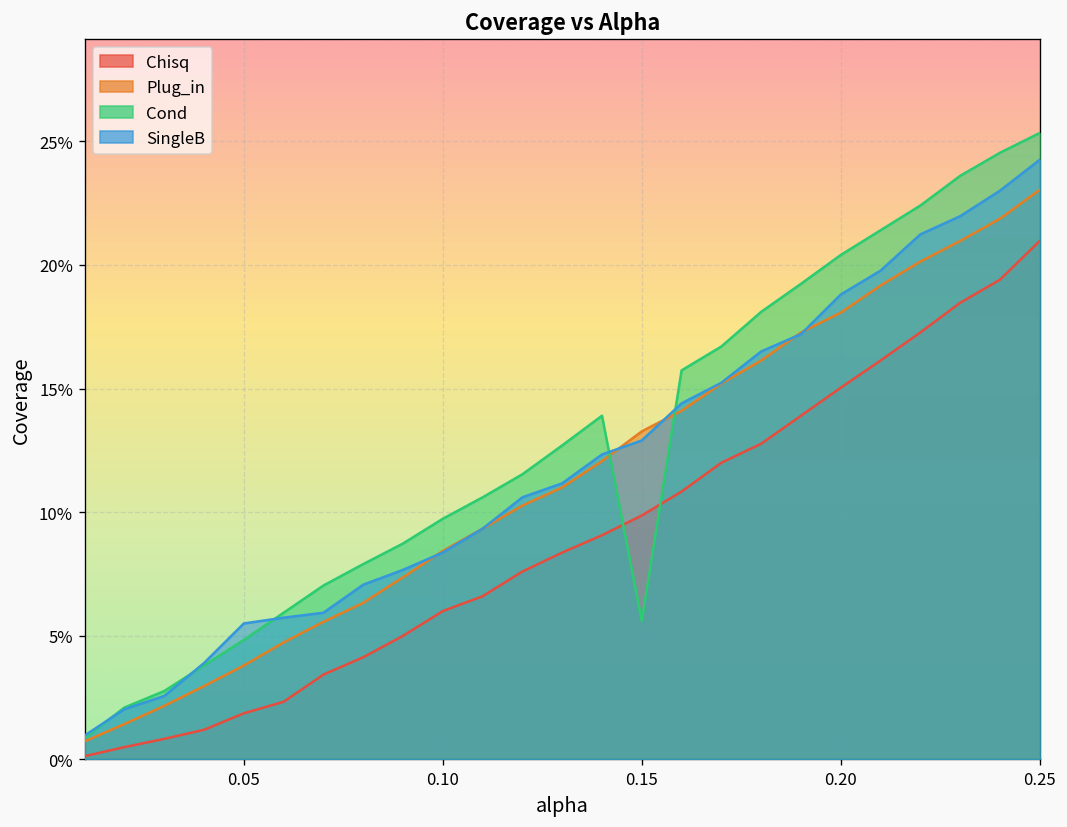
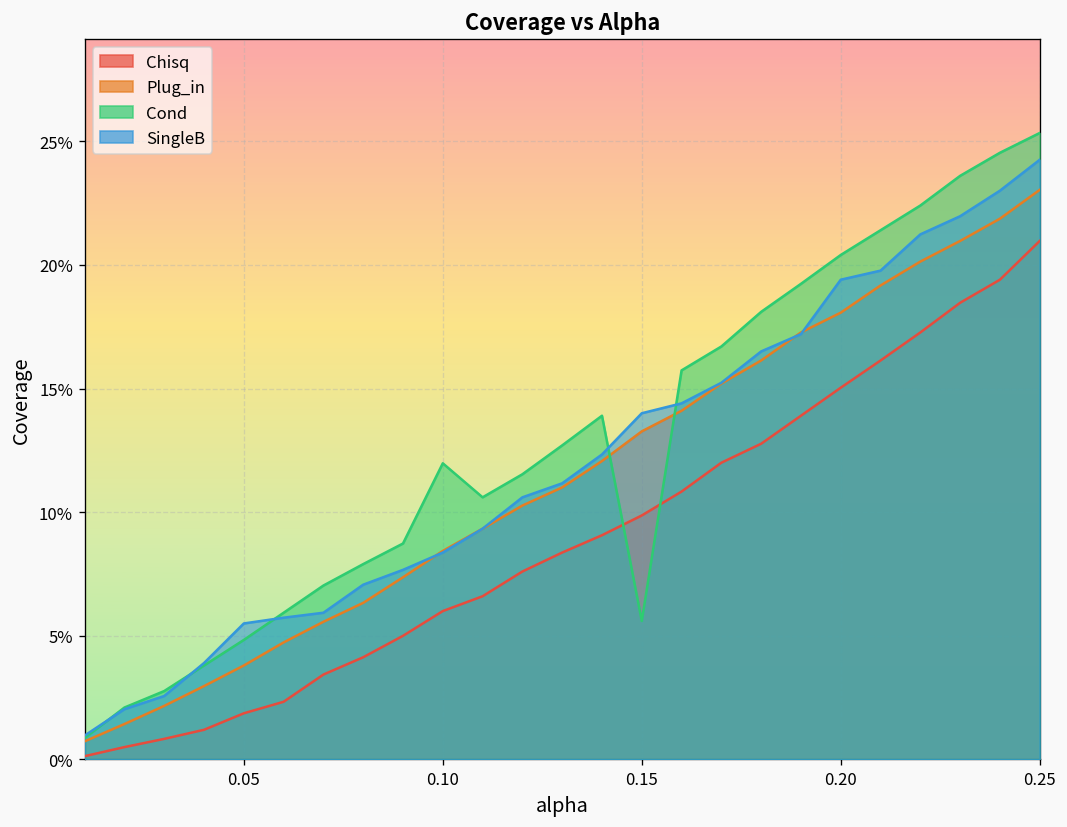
Cond, 0.10: 9.7% -> 12.0%
SingleB, 0.15: 12.9% -> 14.0%
SingleB, 0.20: 18.8% -> 19.4%
